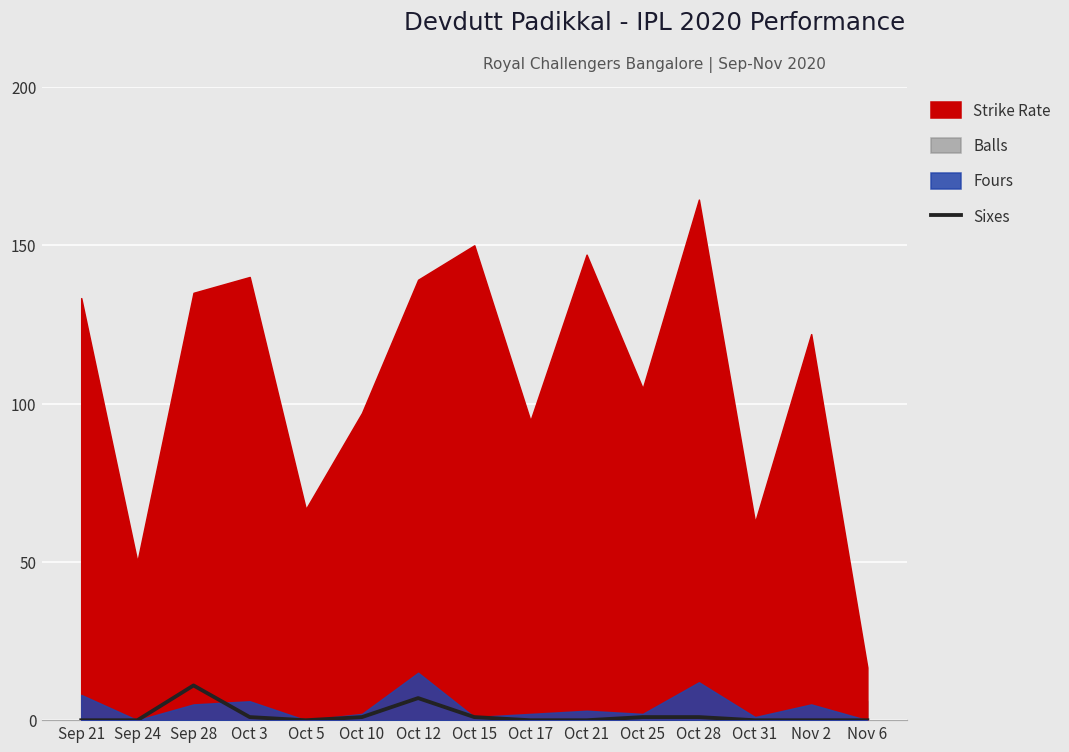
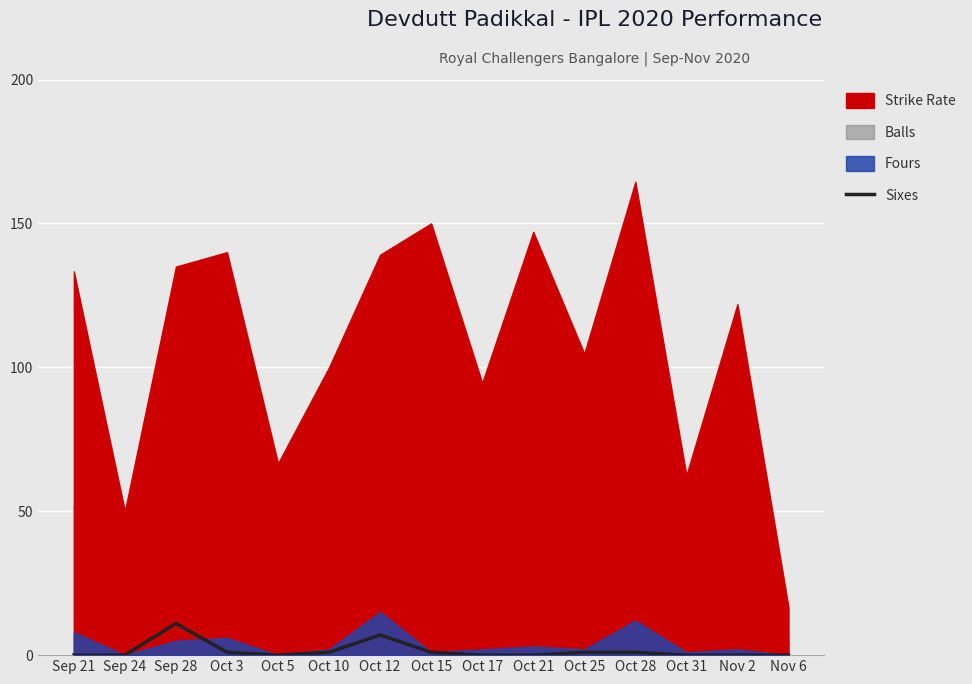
Strike Rate, Oct 10: 97 -> 100
Fours, Nov 2: 5 -> 2
